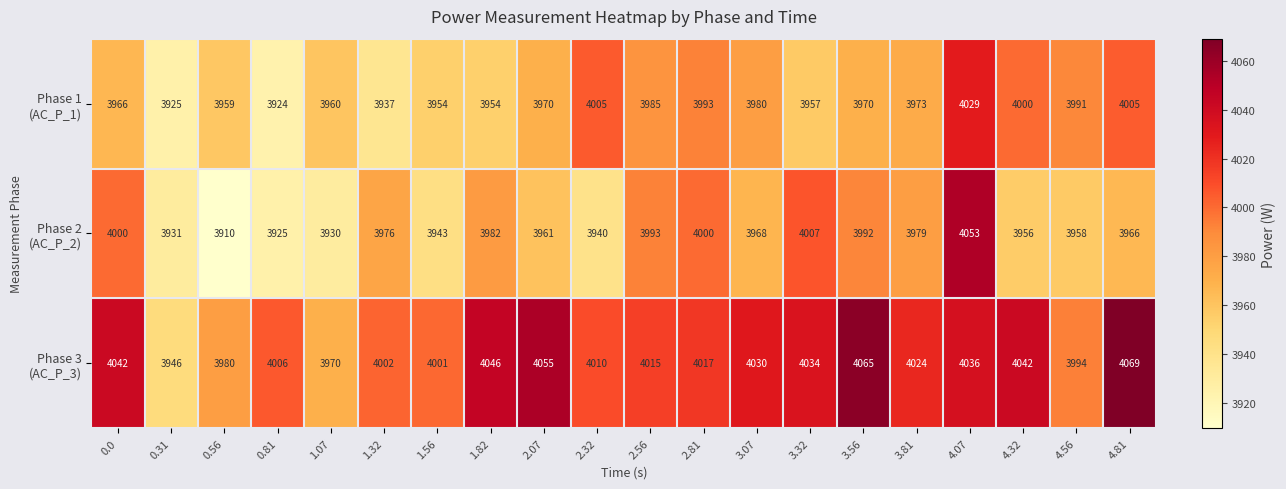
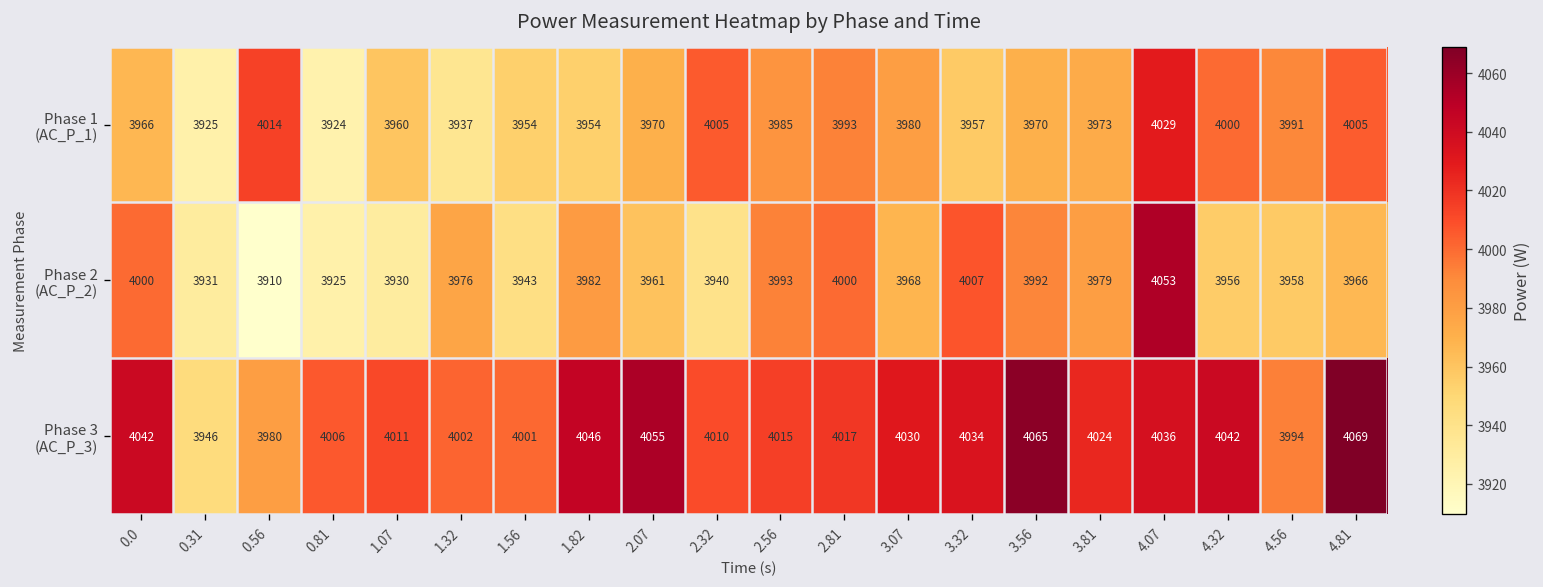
Phase 1 (AC_P_1), 0.56: 3959 -> 4014
Phase 3 (AC_P_3), 1.07: 3970 -> 4011
